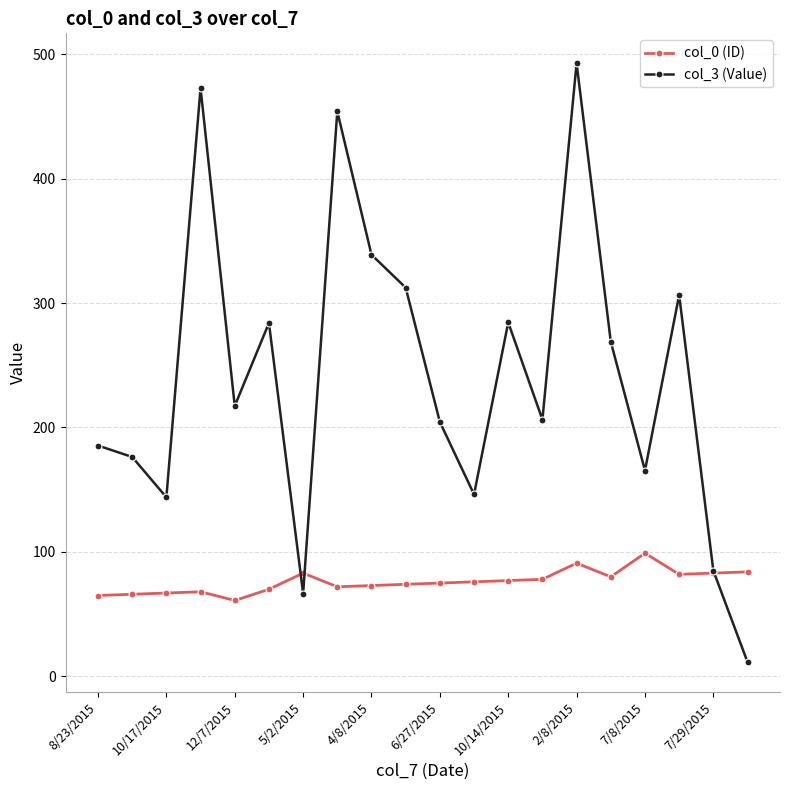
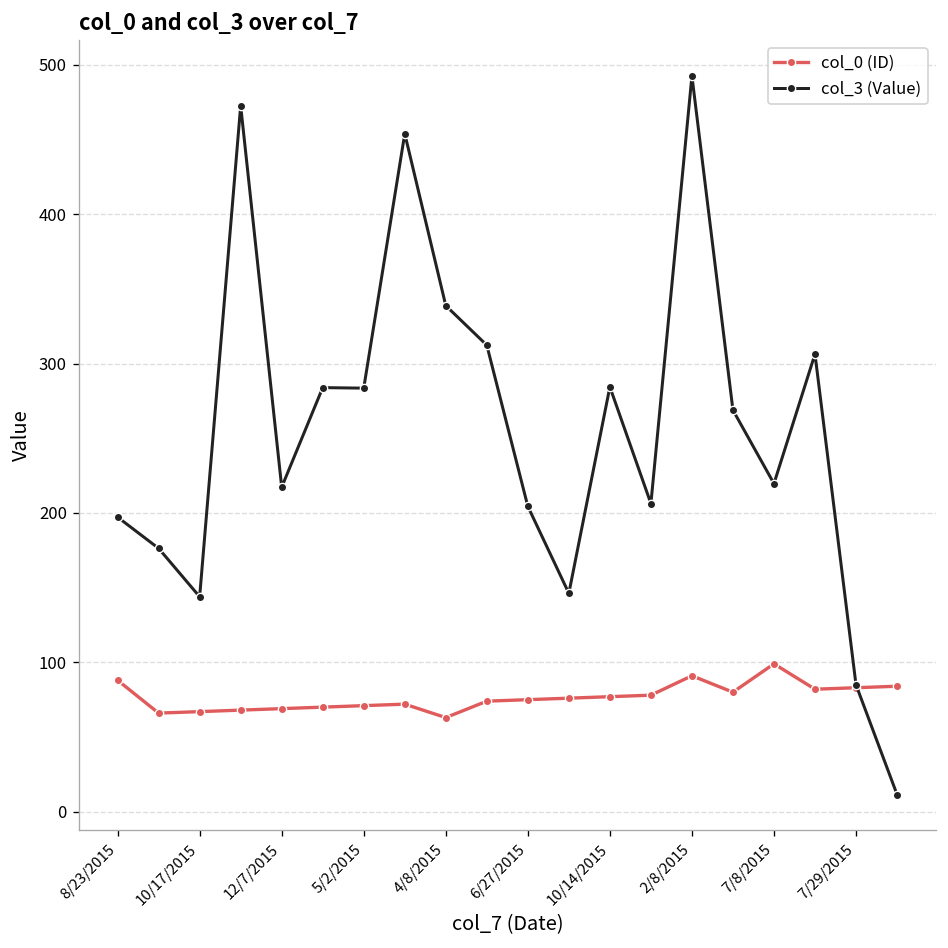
col_0 (ID), 8/23/2015: 65 -> 88
col_3 (Value), 8/23/2015: 185 -> 197
col_0 (ID), 12/7/2015: 61 -> 69
col_0 (ID), 5/2/2015: 83 -> 71
col_3 (Value), 5/2/2015: 67 -> 284
col_0 (ID), 4/8/2015: 73 -> 63
col_3 (Value), 7/8/2015: 165 -> 220
